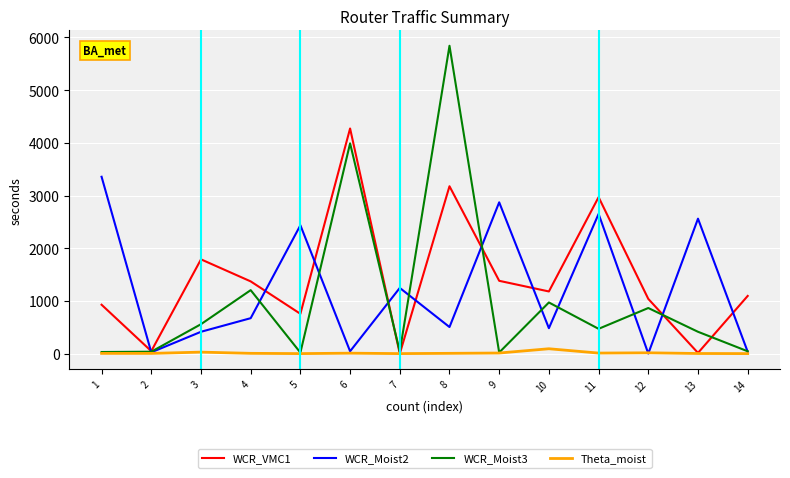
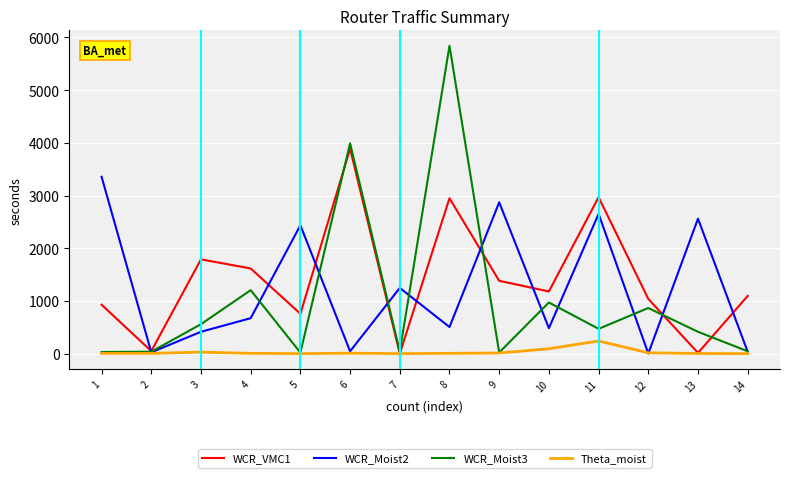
WCR_VMC1, 4: 1400 -> 1600
WCR_VMC1, 6: 4300 -> 3900
WCR_VMC1, 8: 3200 -> 2900
Theta_moist, 11: 0 -> 200
